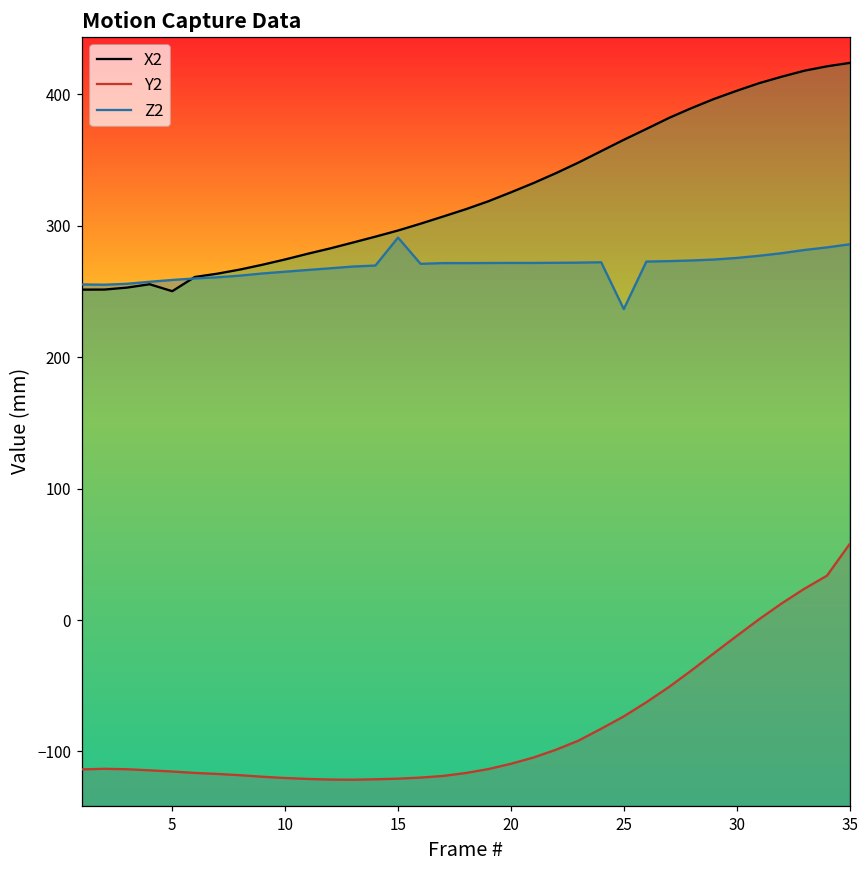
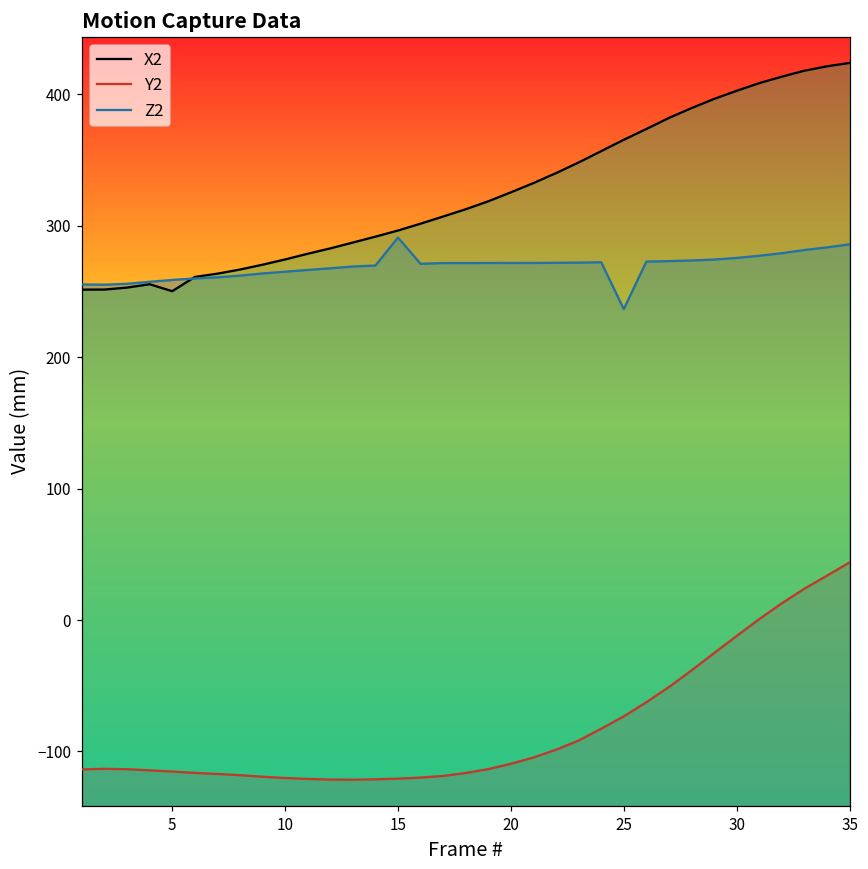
Y2, 35: 58 -> 44
